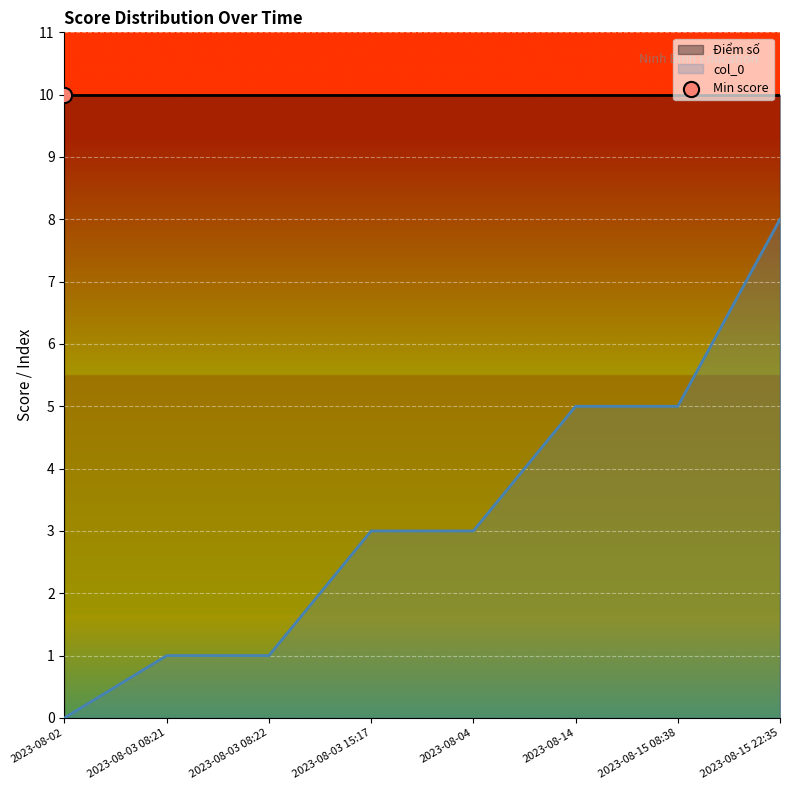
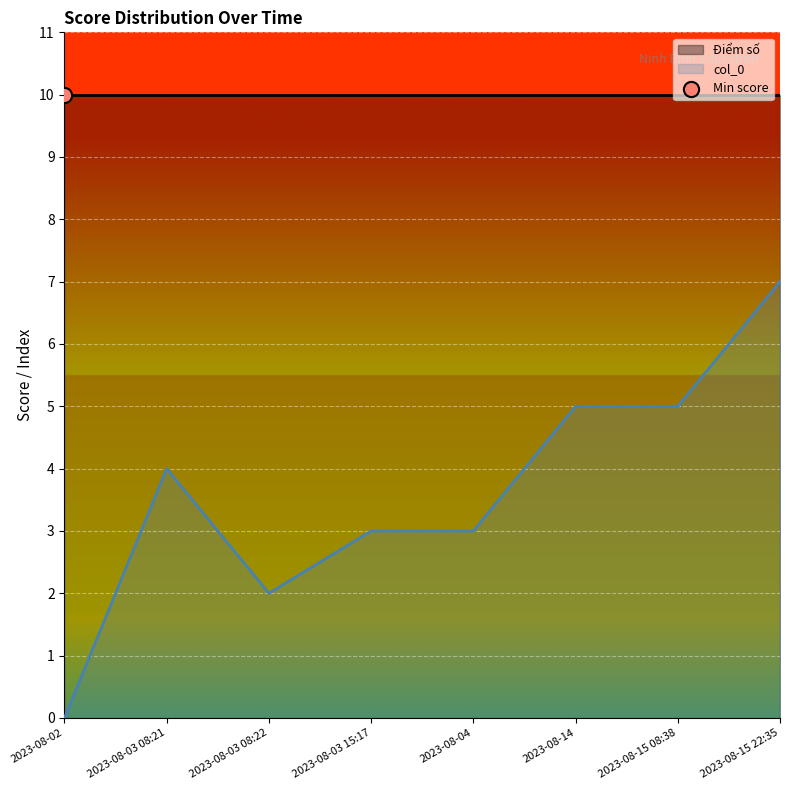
col_0, 2023-08-03 08:21: 1 -> 4
col_0, 2023-08-03 08:22: 1 -> 2
col_0, 2023-08-15 22:35: 8 -> 7
